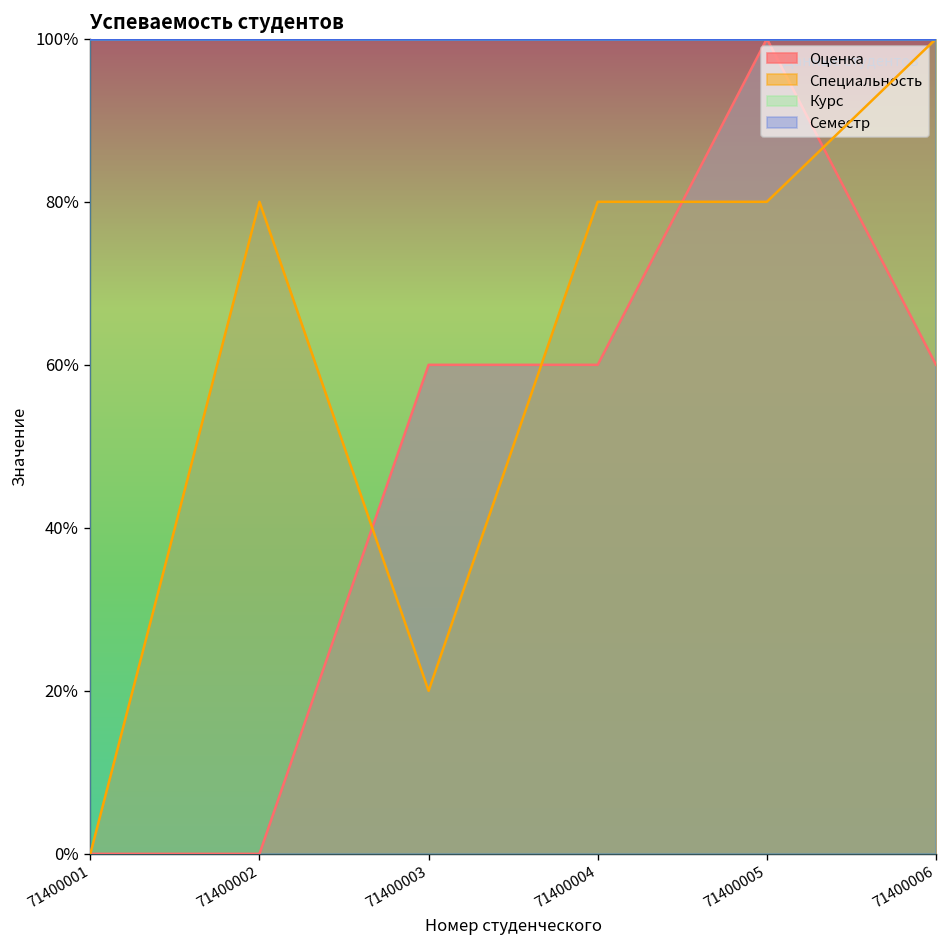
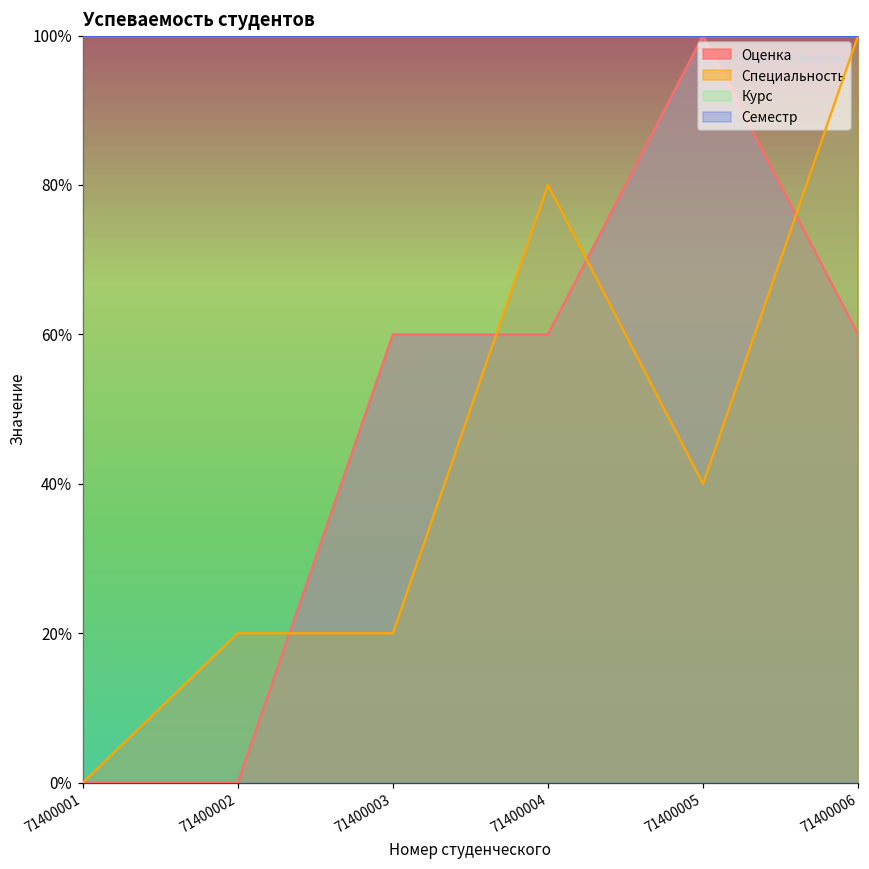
Специальность, 71400002: 80% -> 20%
Специальность, 71400005: 80% -> 40%
